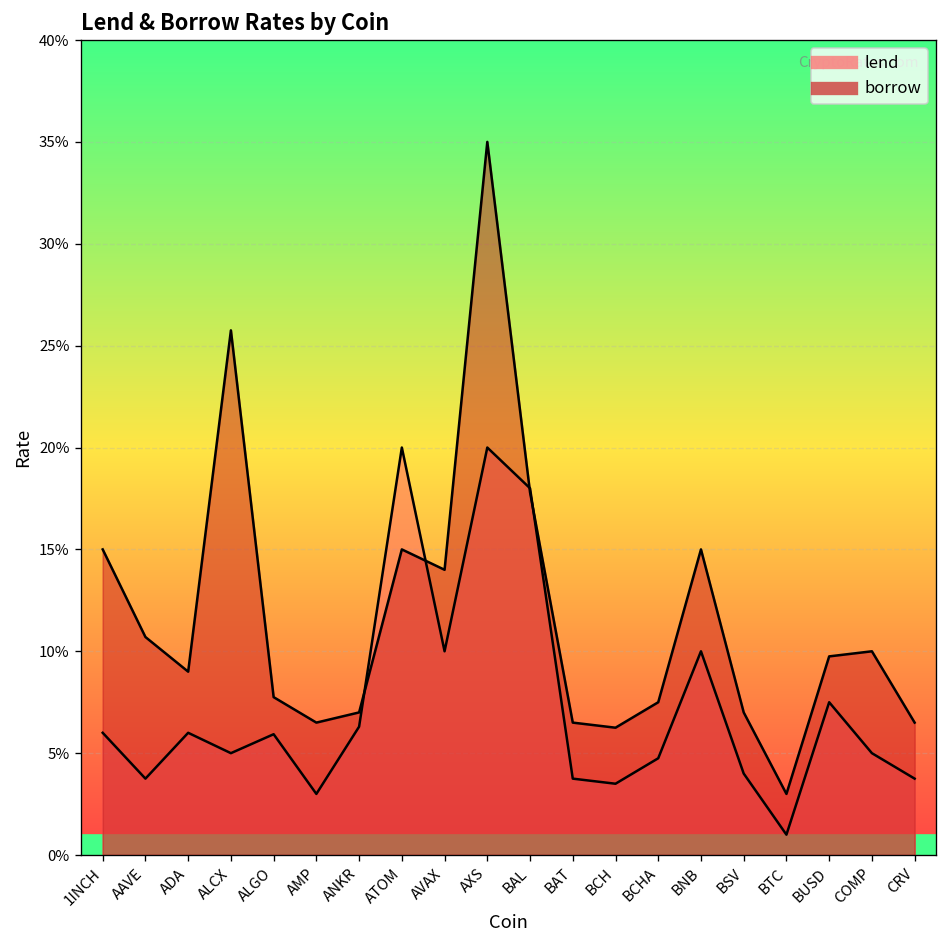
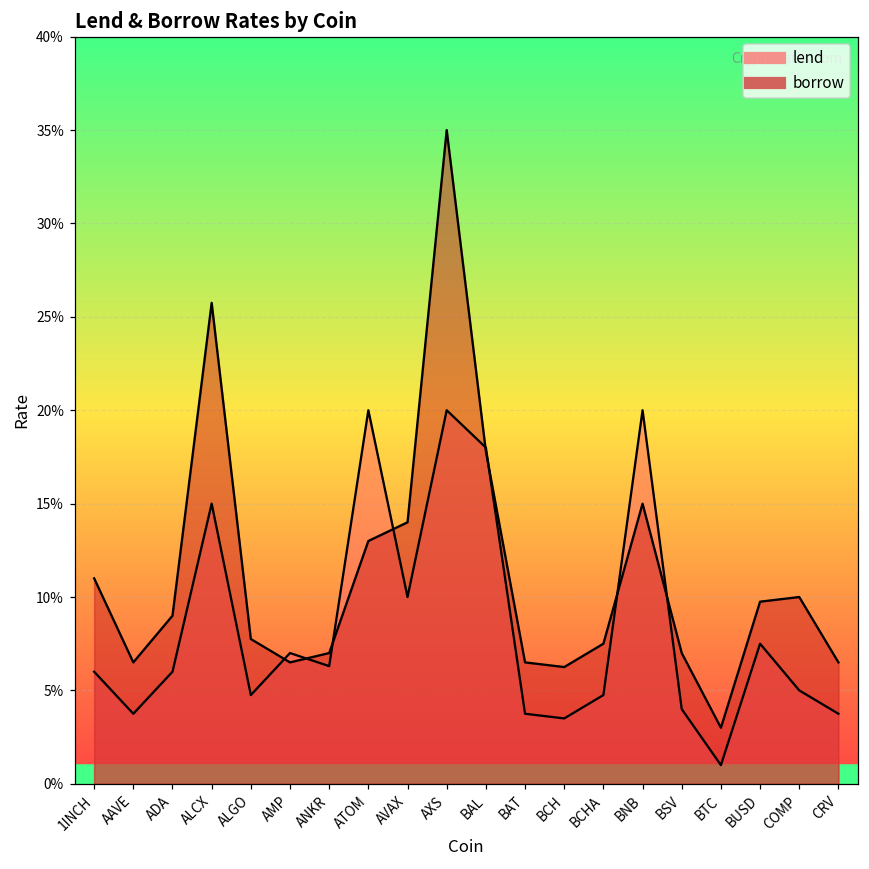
borrow, 1INCH: 15.0% -> 11.0%
borrow, AAVE: 10.7% -> 6.5%
lend, ALCX: 5.0% -> 15.0%
lend, ALGO: 5.9% -> 4.8%
lend, AMP: 3.0% -> 7.0%
borrow, ATOM: 15.0% -> 13.0%
lend, BNB: 10.0% -> 20.0%
